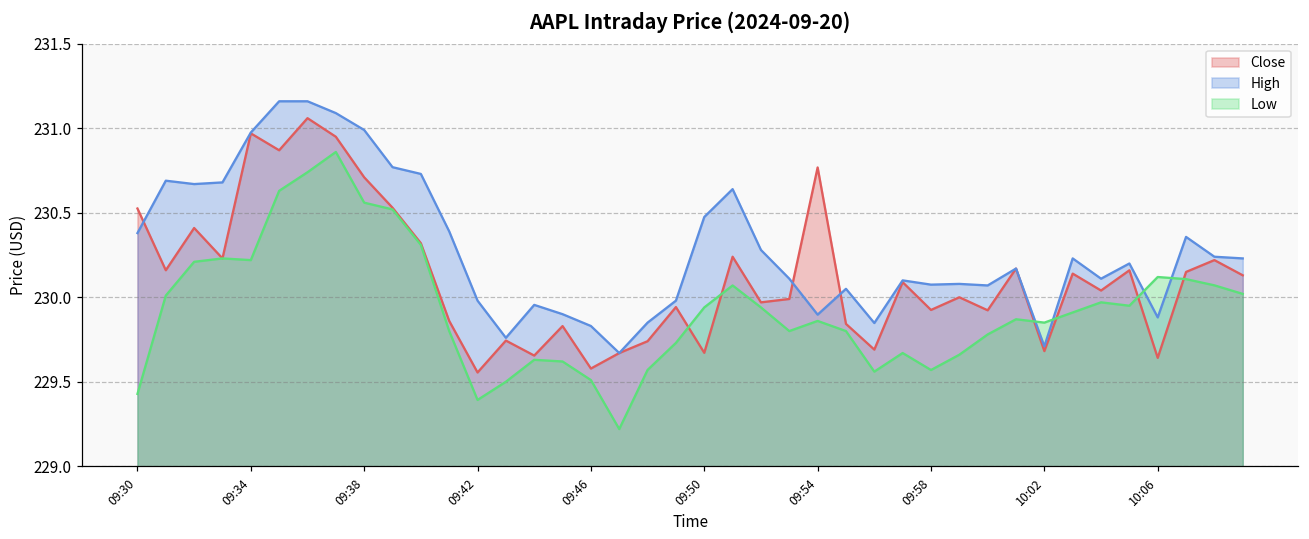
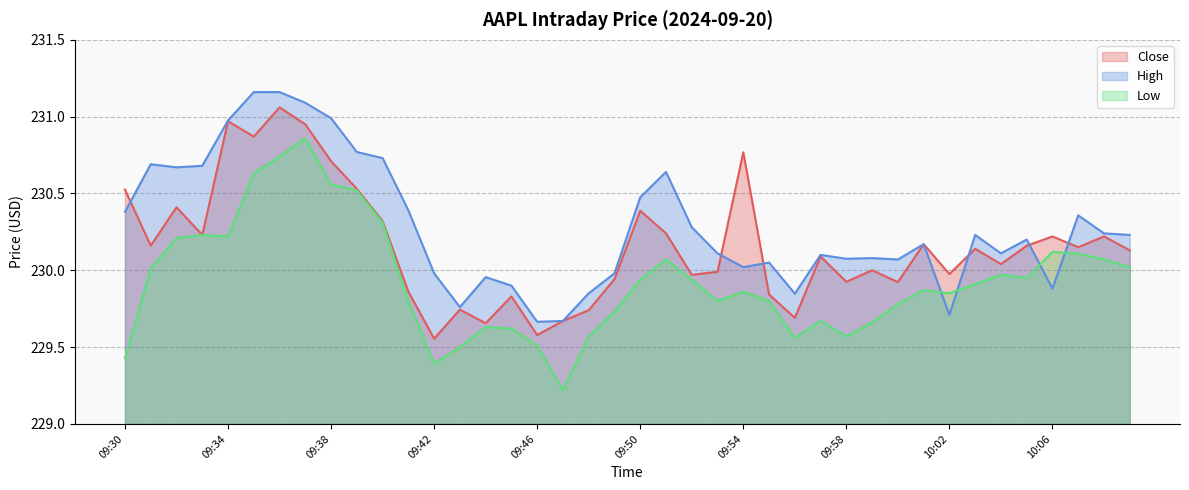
High, 09:46: 229.83 -> 229.66
Close, 09:50: 229.67 -> 230.39
High, 09:54: 229.90 -> 230.02
Close, 10:02: 229.68 -> 229.98
Close, 10:06: 229.64 -> 230.22
